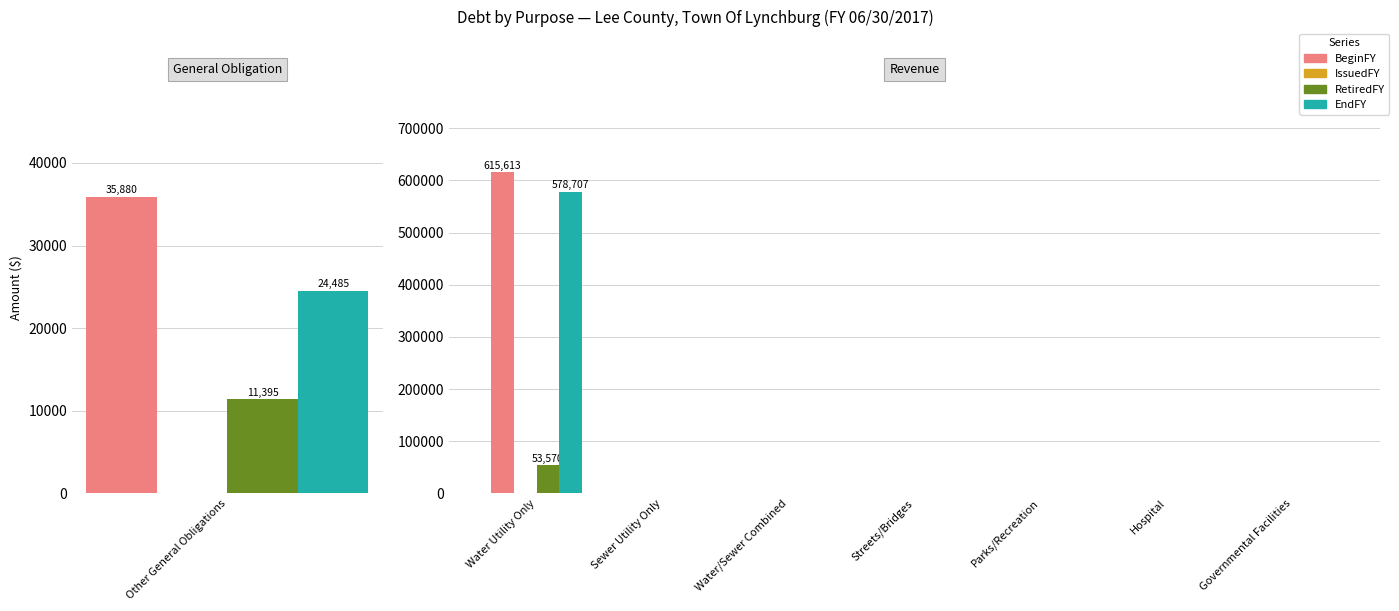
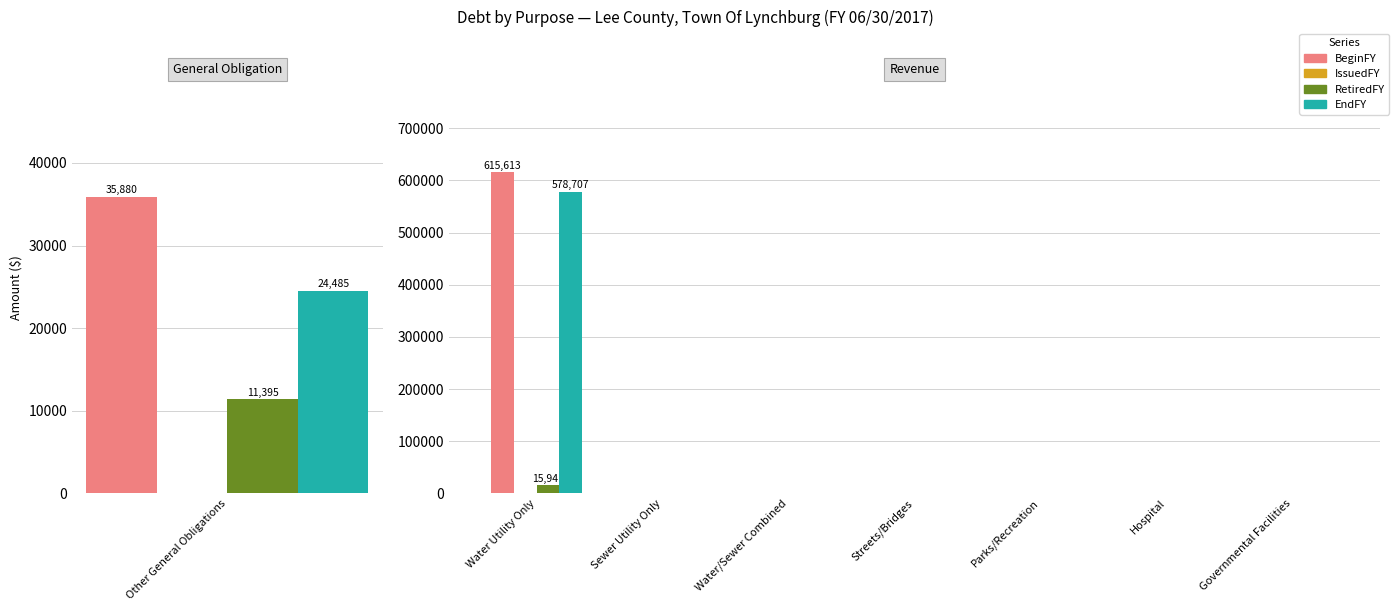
Revenue, RetiredFY, Water Utility Only: 53,570 -> 15,941
